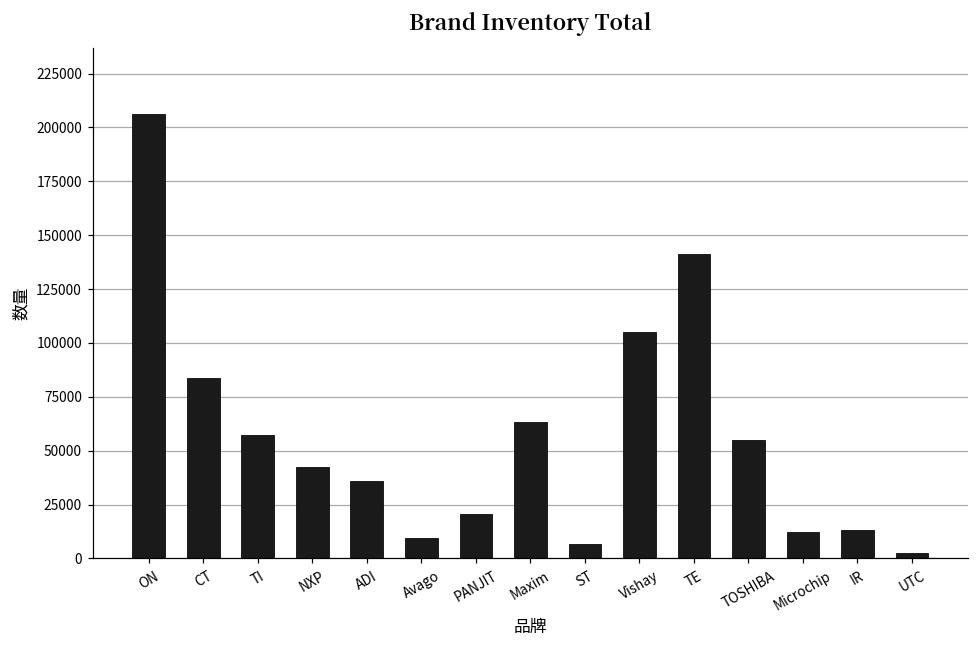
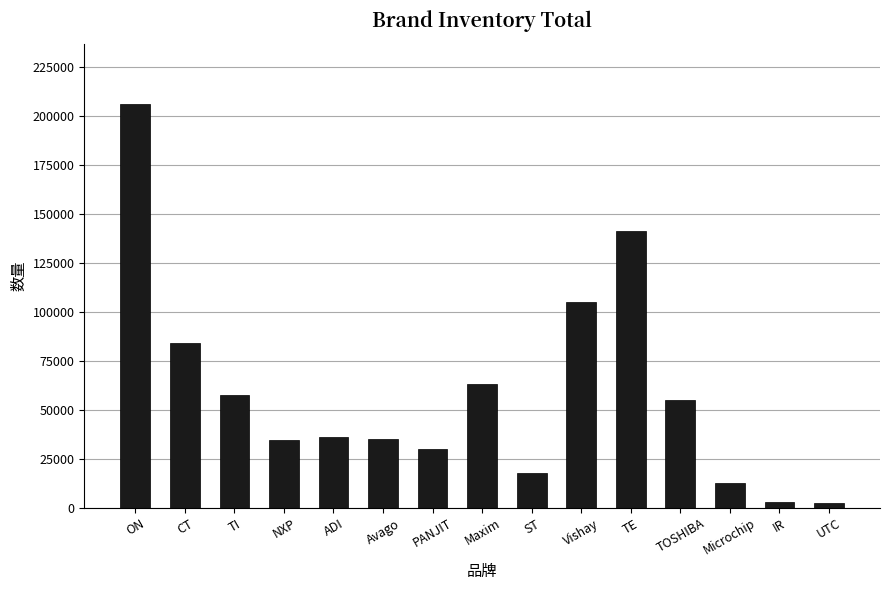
NXP: 43000 -> 35000
Avago: 9000 -> 35000
PANJIT: 21000 -> 30000
ST: 7000 -> 18000
IR: 13000 -> 3000
